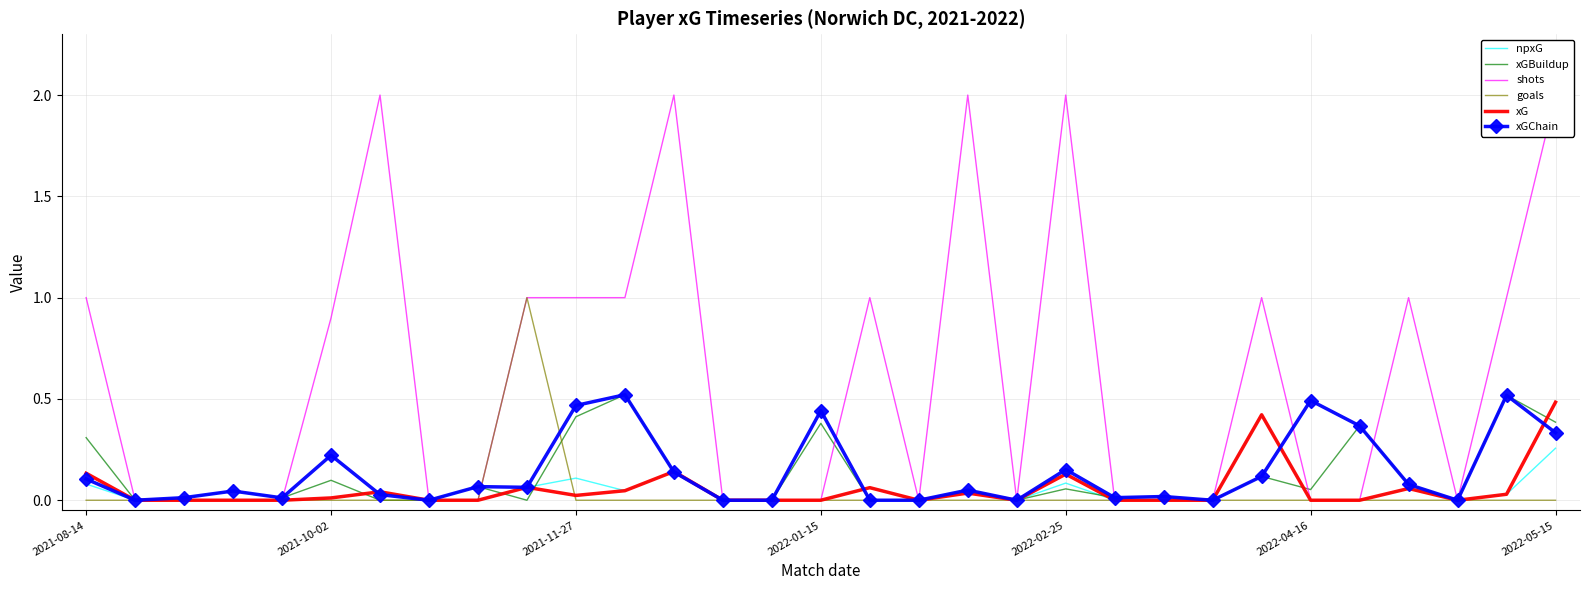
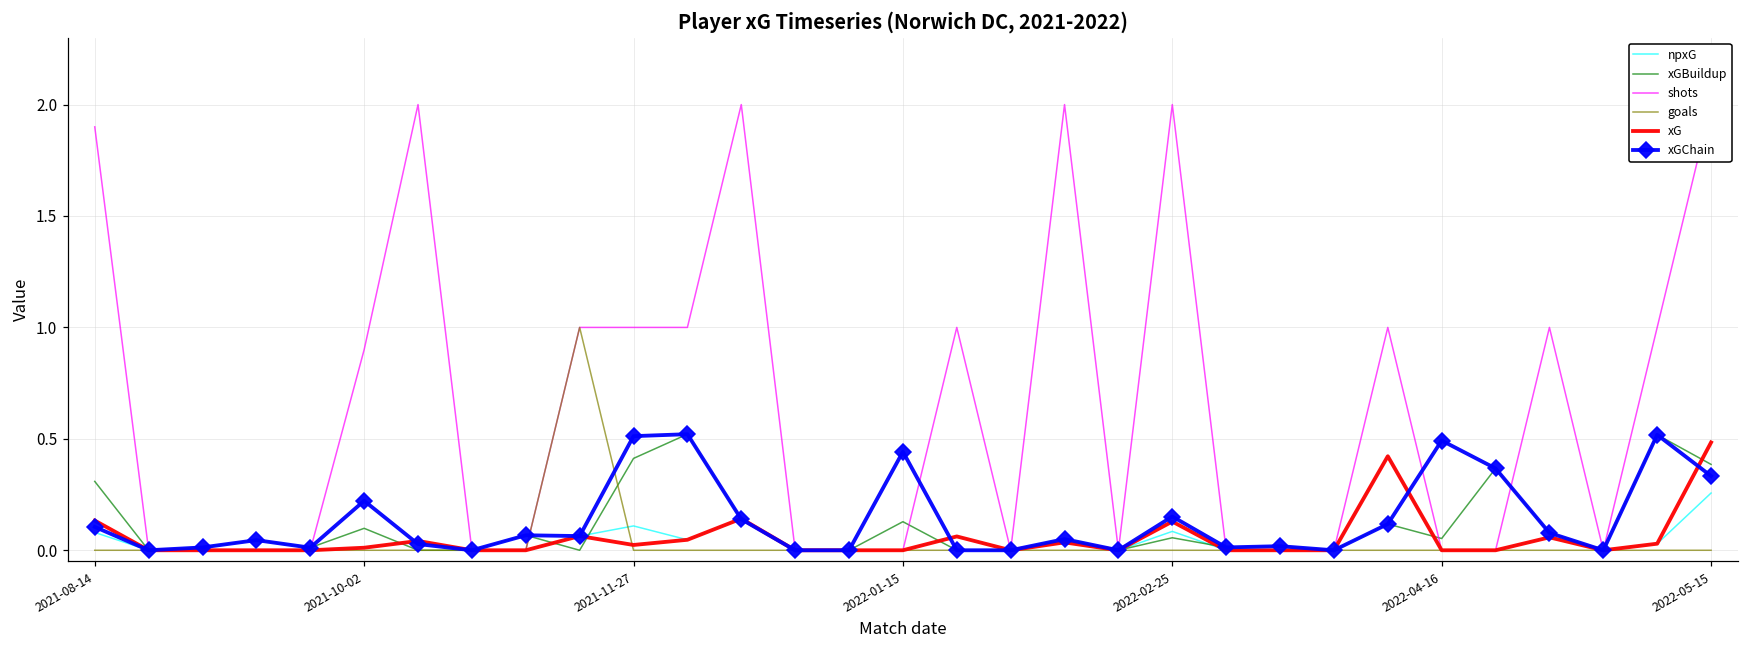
shots, 2021-08-14: 1.0 -> 1.9
xGChain, 2021-11-27: 0.47 -> 0.51
xGBuildup, 2022-01-15: 0.38 -> 0.13
